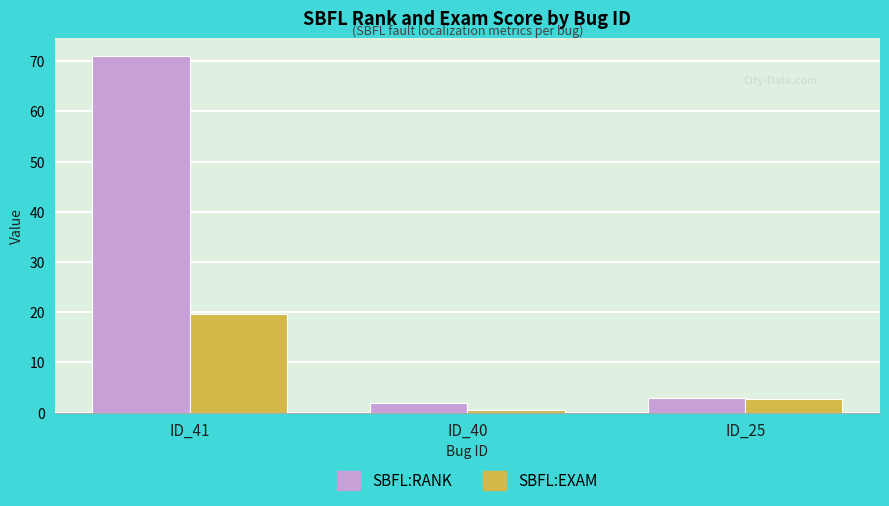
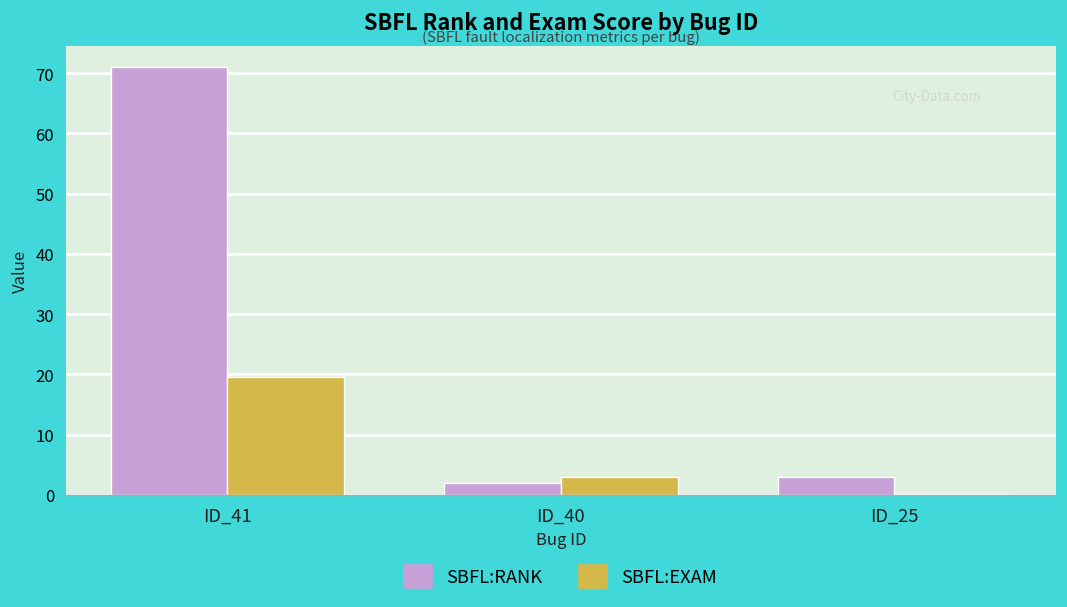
SBFL:EXAM, ID_40: 0 -> 3
SBFL:EXAM, ID_25: 3 -> 0
